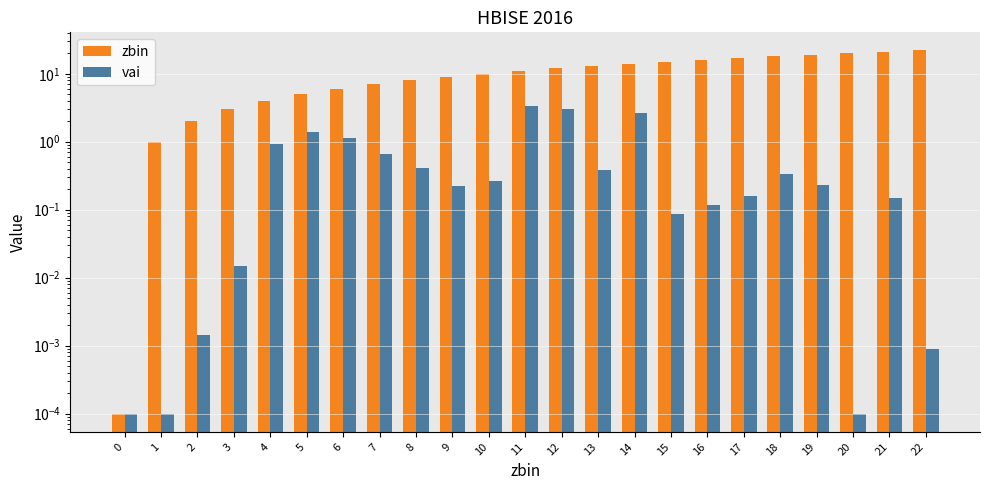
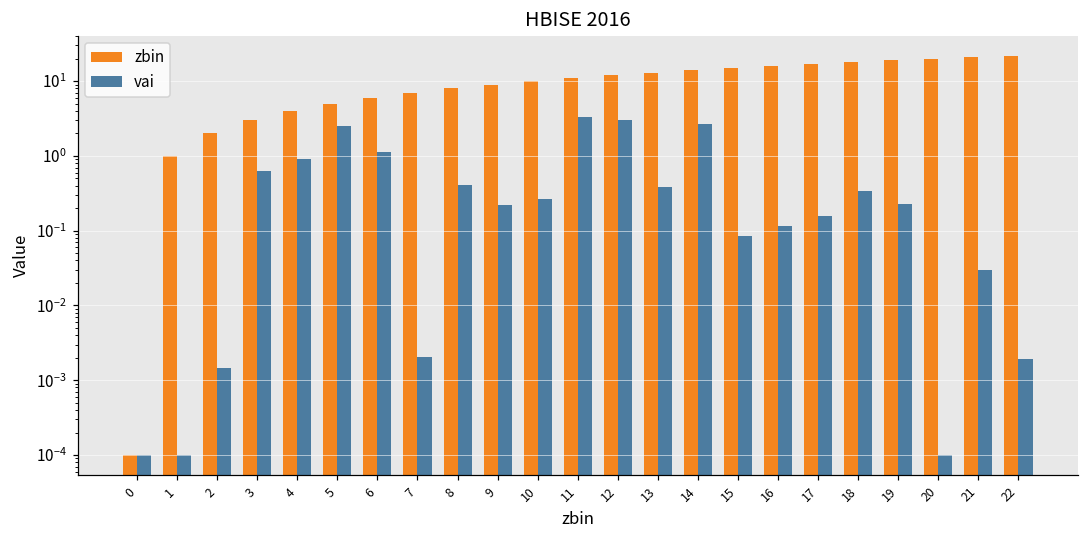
vai, 3: 0.015 -> 0.6
vai, 5: 1.4 -> 2.5
vai, 7: 0.7 -> 0.0020
vai, 21: 0.15 -> 0.03
vai, 22: 0.0009 -> 0.0019
